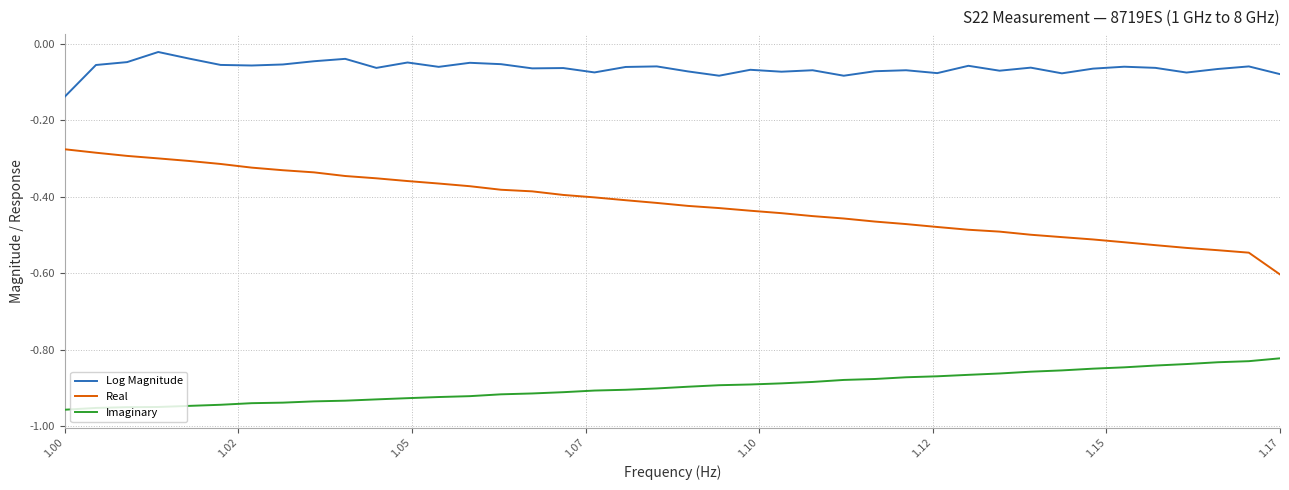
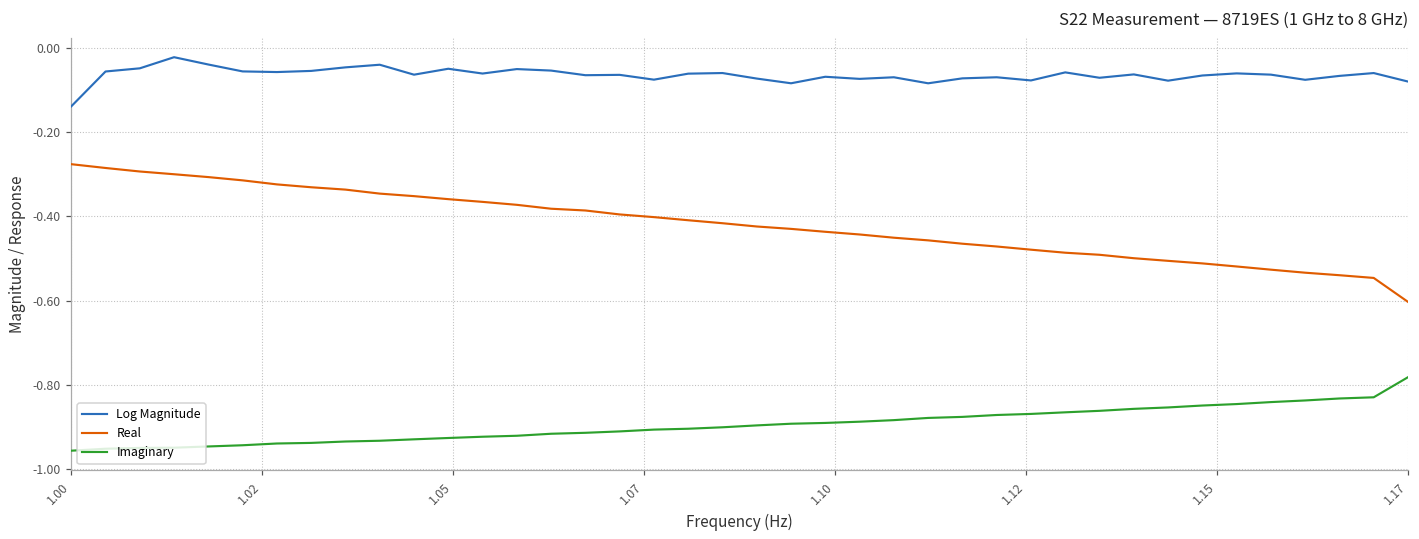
Imaginary, 1.17: -0.82 -> -0.78
